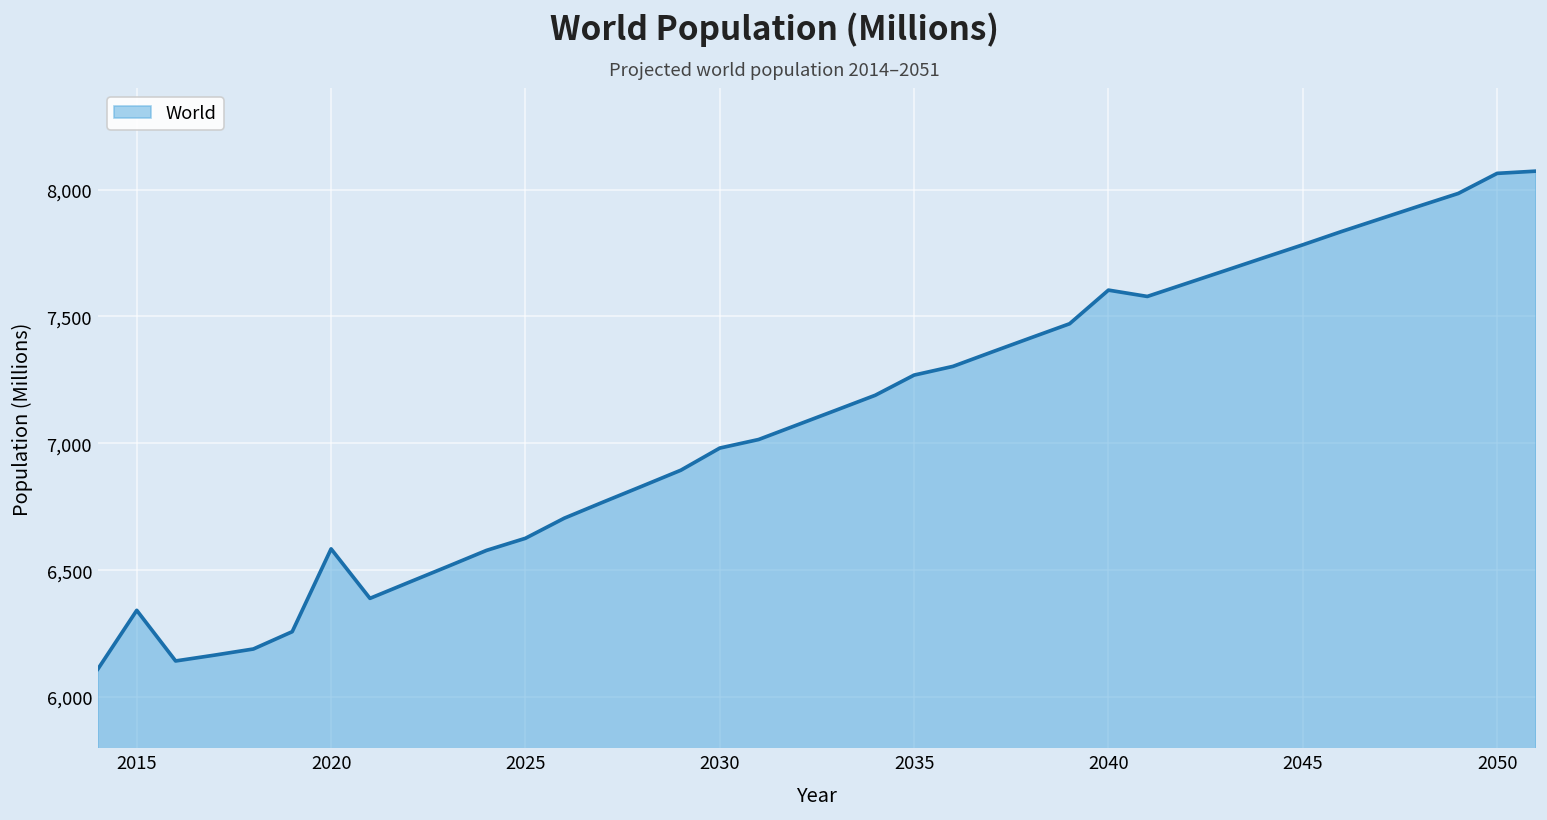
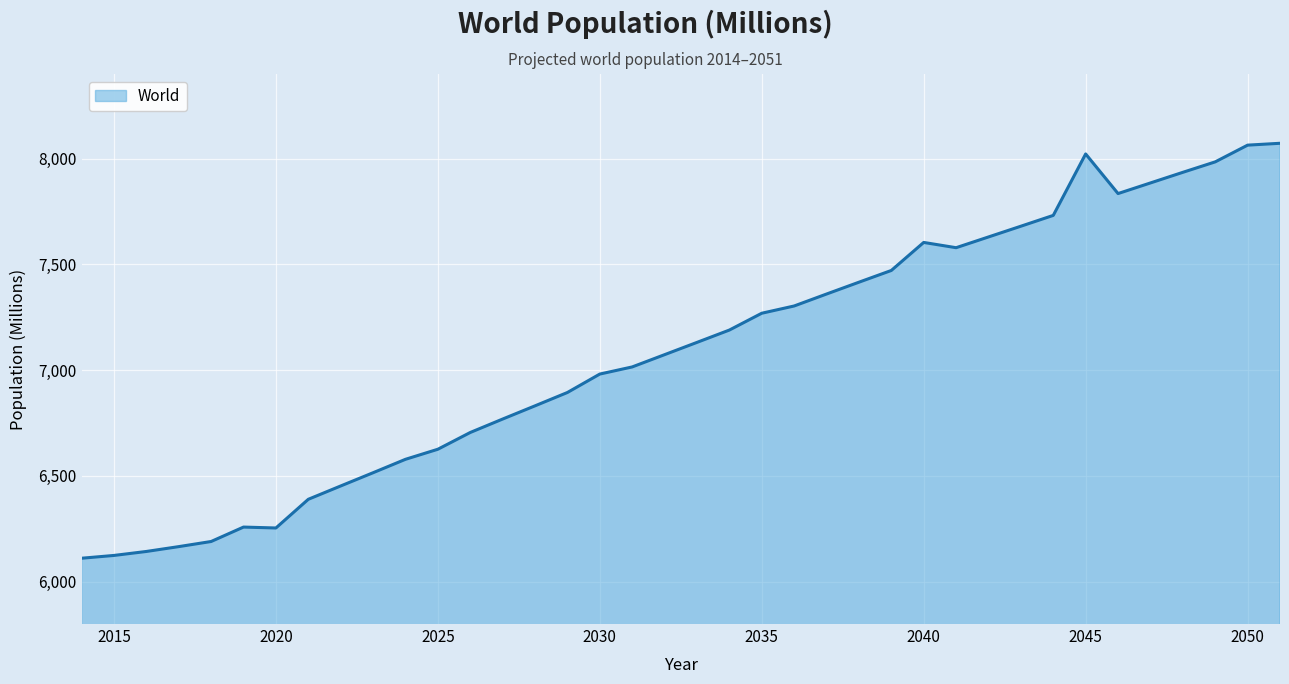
2015: 6,340 -> 6,120
2020: 6,580 -> 6,250
2045: 7,780 -> 8,020
